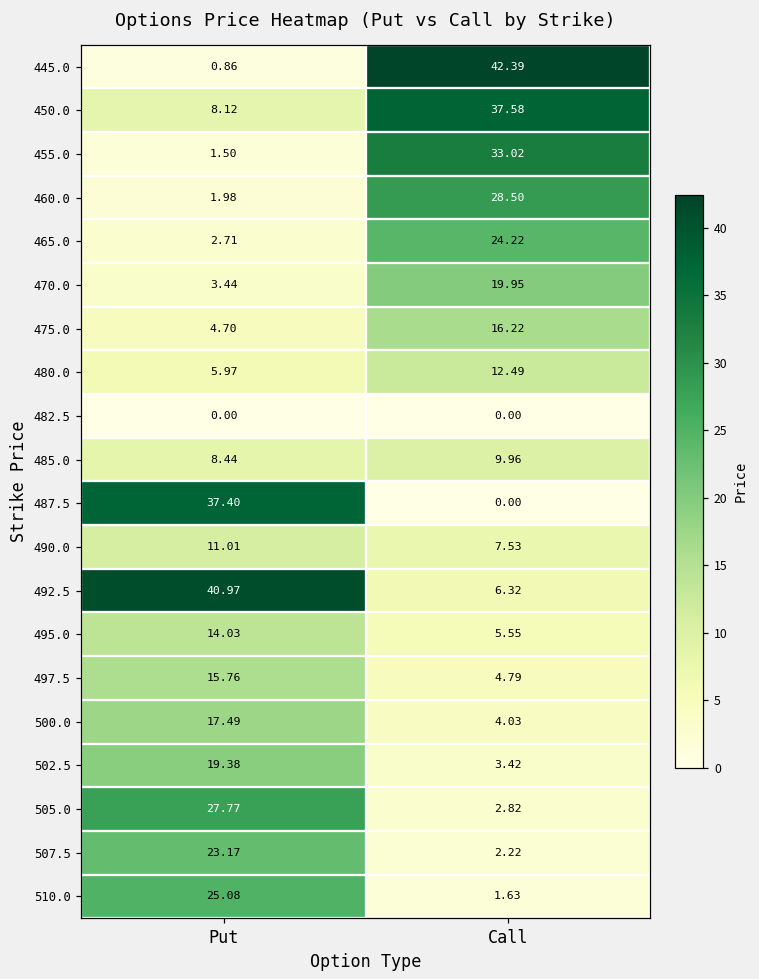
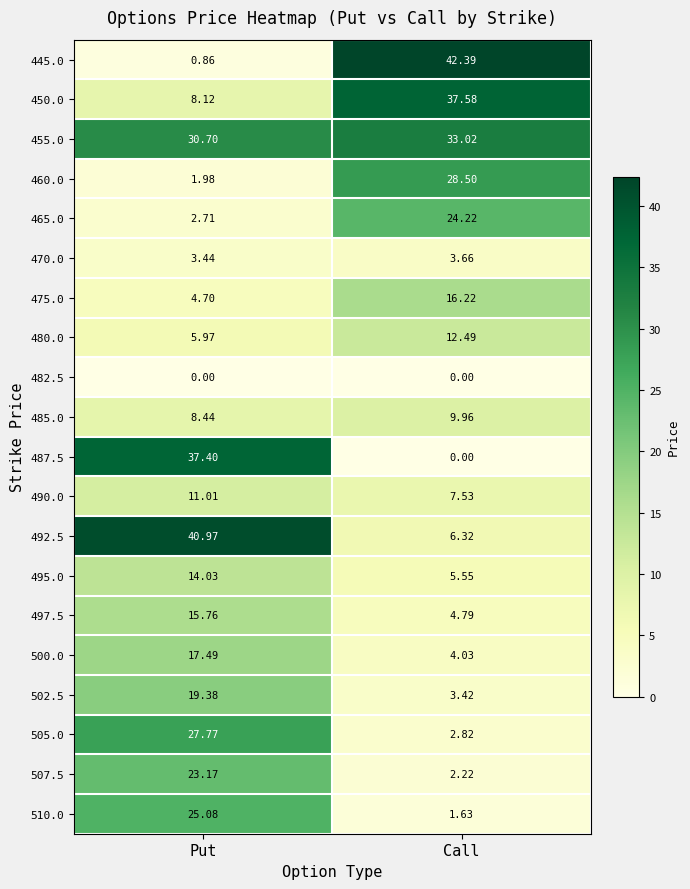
455.0, Put: 1.50 -> 30.70
470.0, Call: 19.95 -> 3.66
